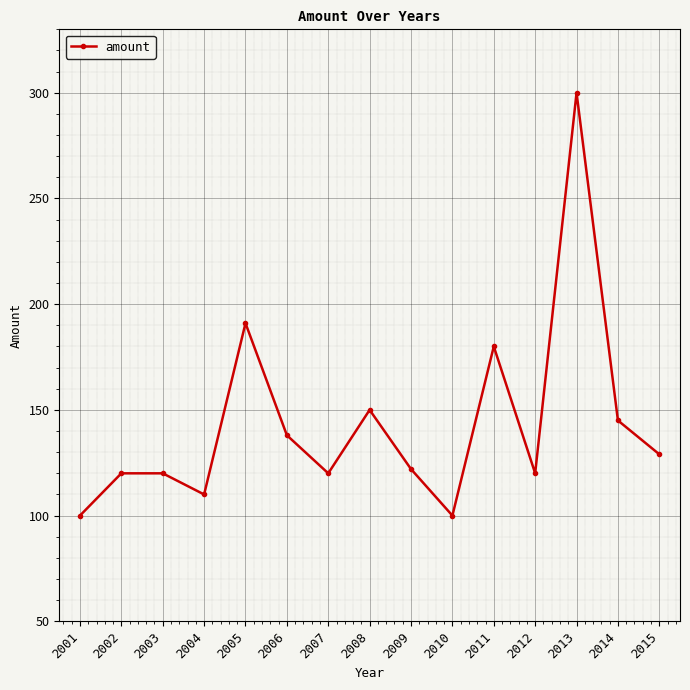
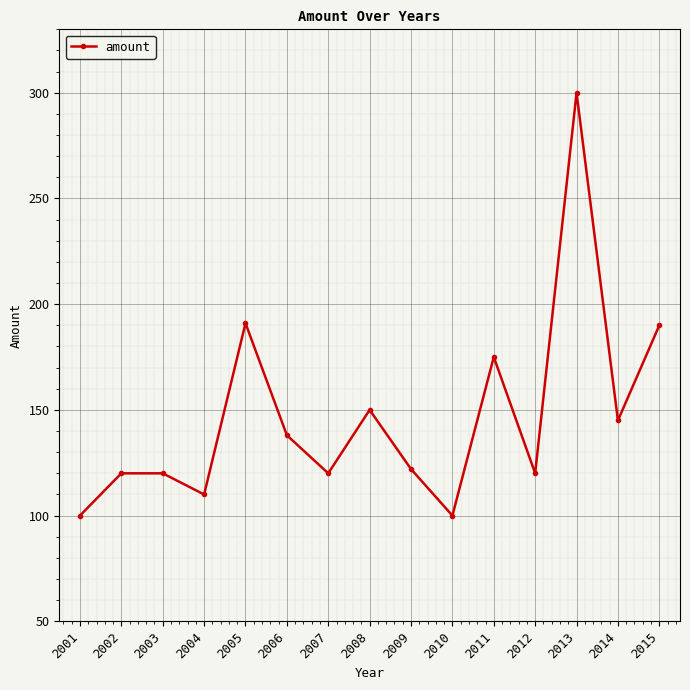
2011: 180 -> 175
2015: 129 -> 190
